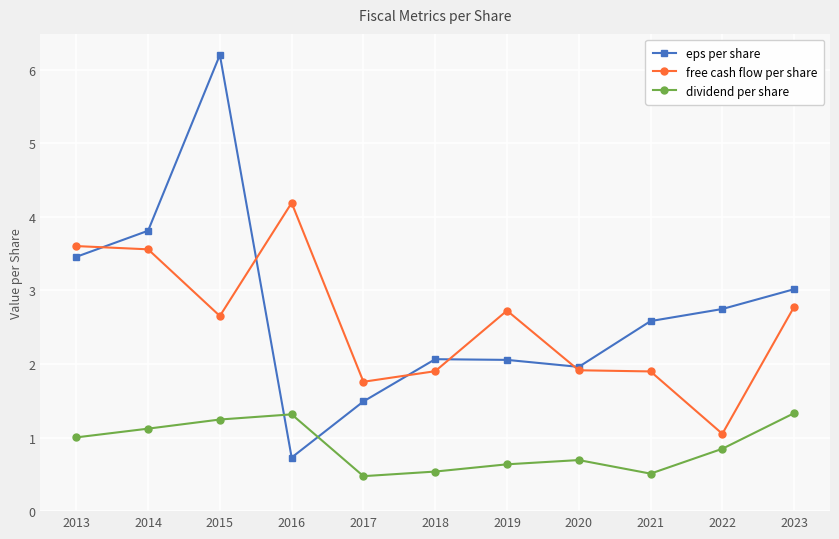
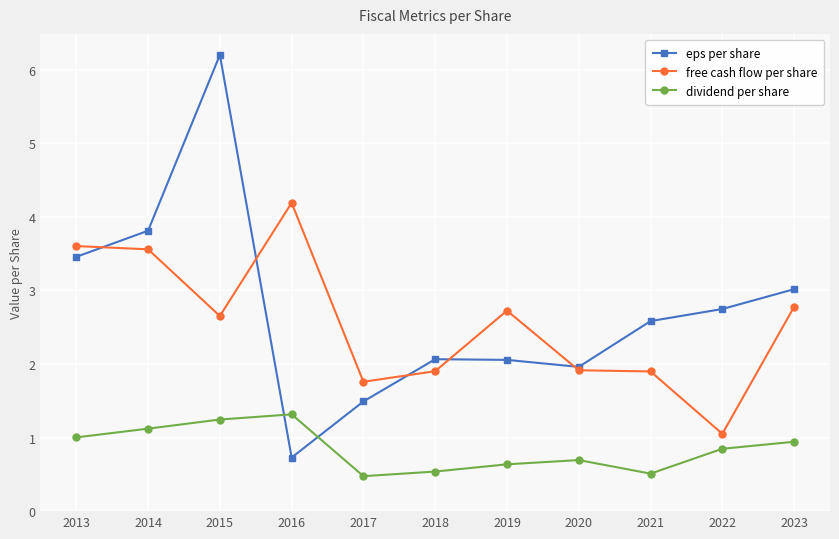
dividend per share, 2023: 1.3 -> 0.9
